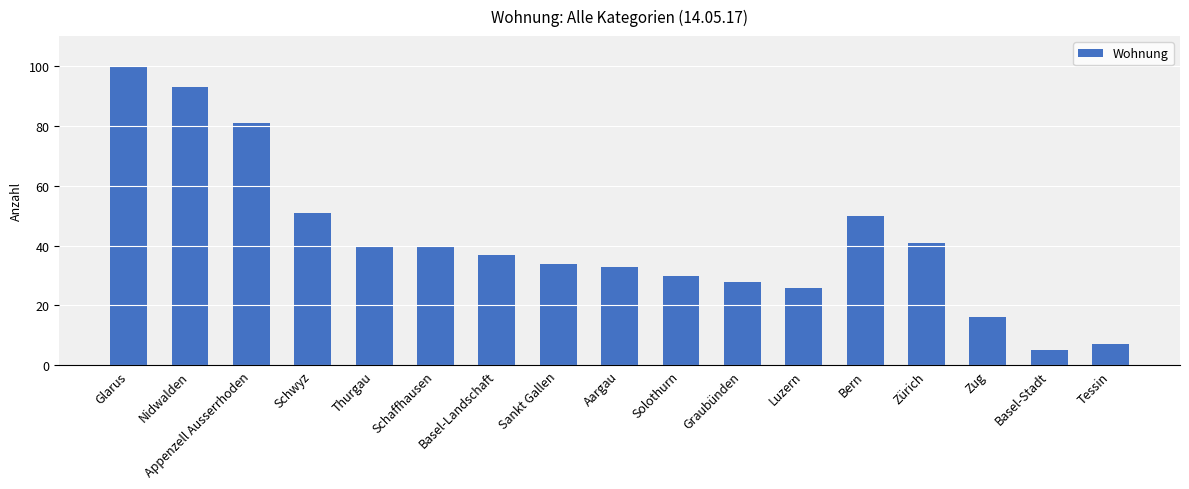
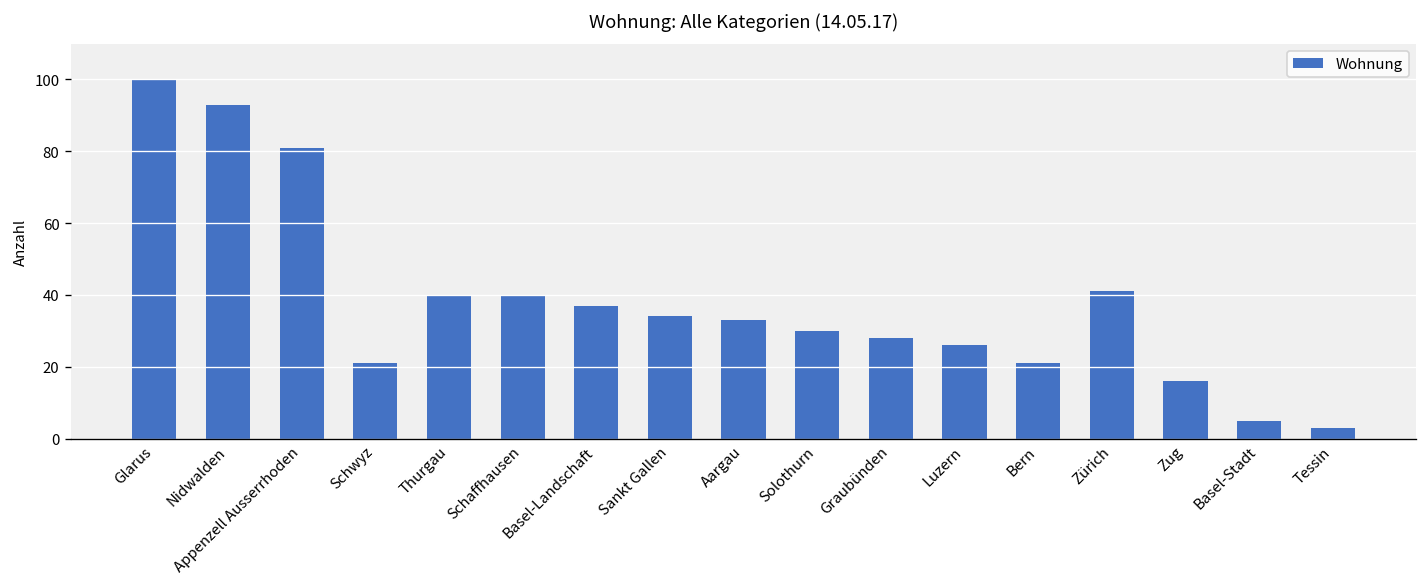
Schwyz: 51 -> 21
Bern: 50 -> 21
Tessin: 7 -> 3
